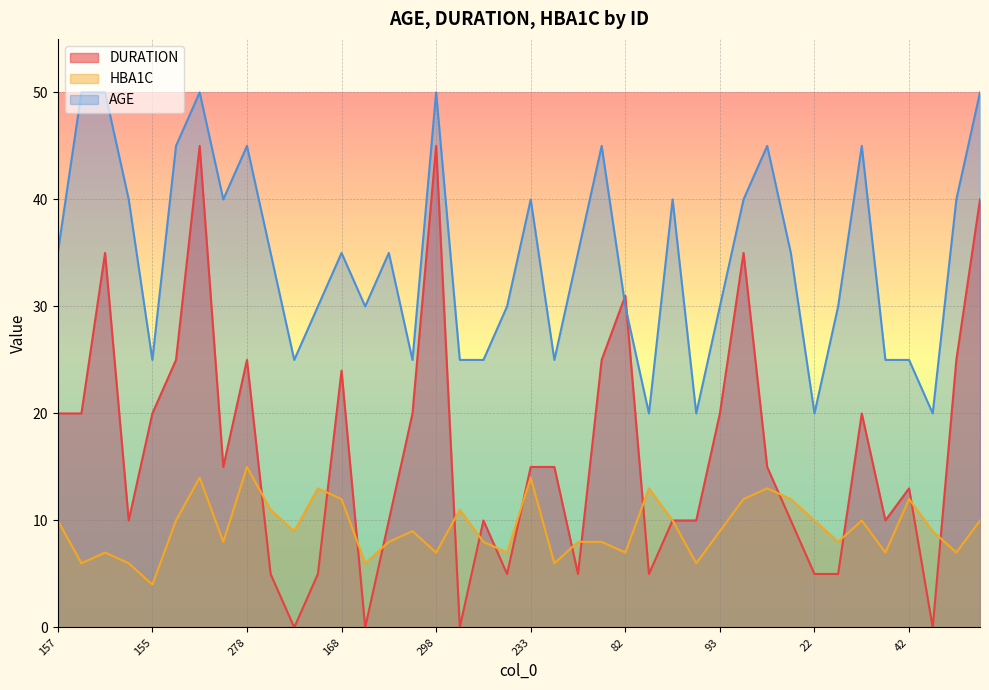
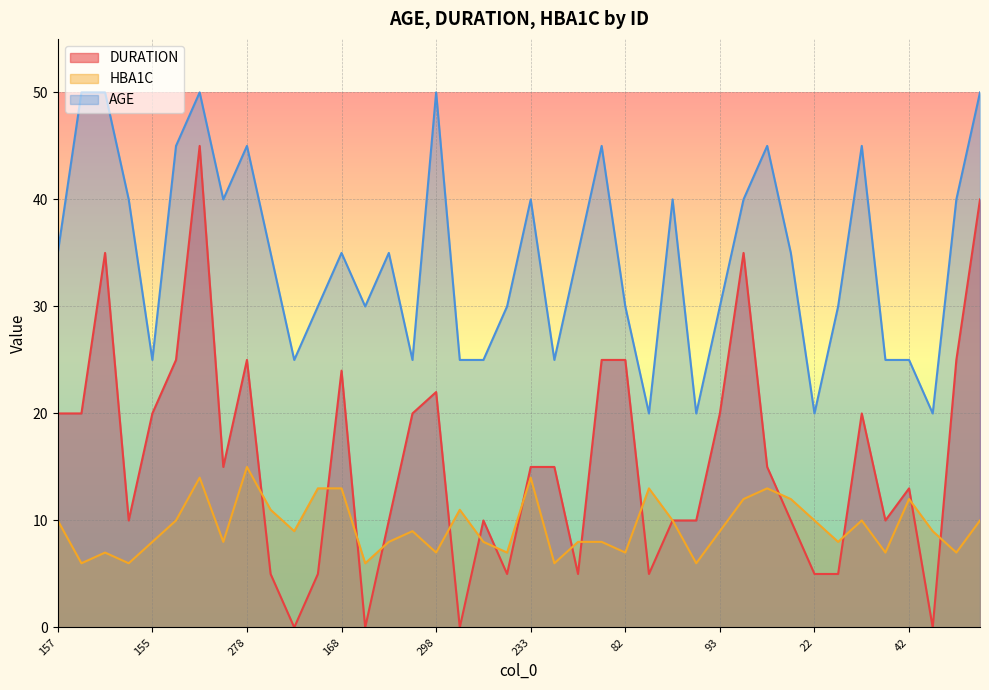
HBA1C, 155: 4 -> 8
HBA1C, 168: 12 -> 13
DURATION, 298: 45 -> 22
DURATION, 82: 31 -> 25
